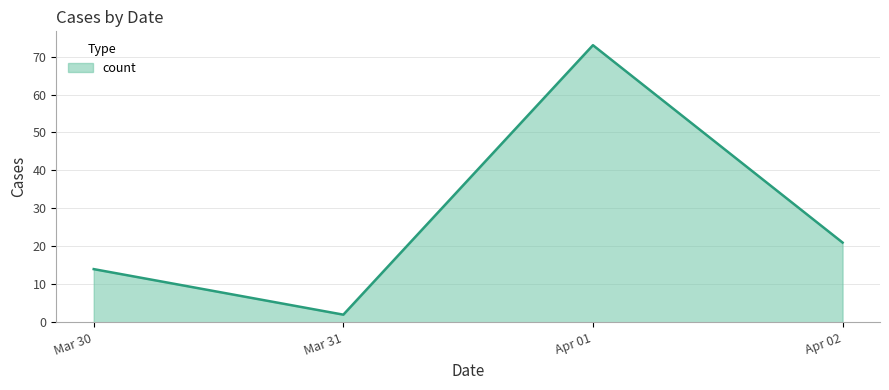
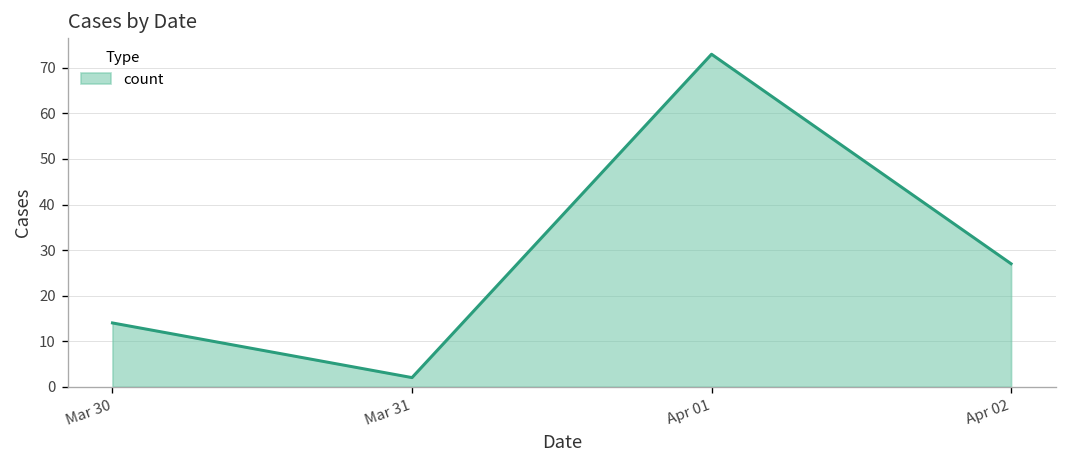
Apr 02: 21 -> 27
